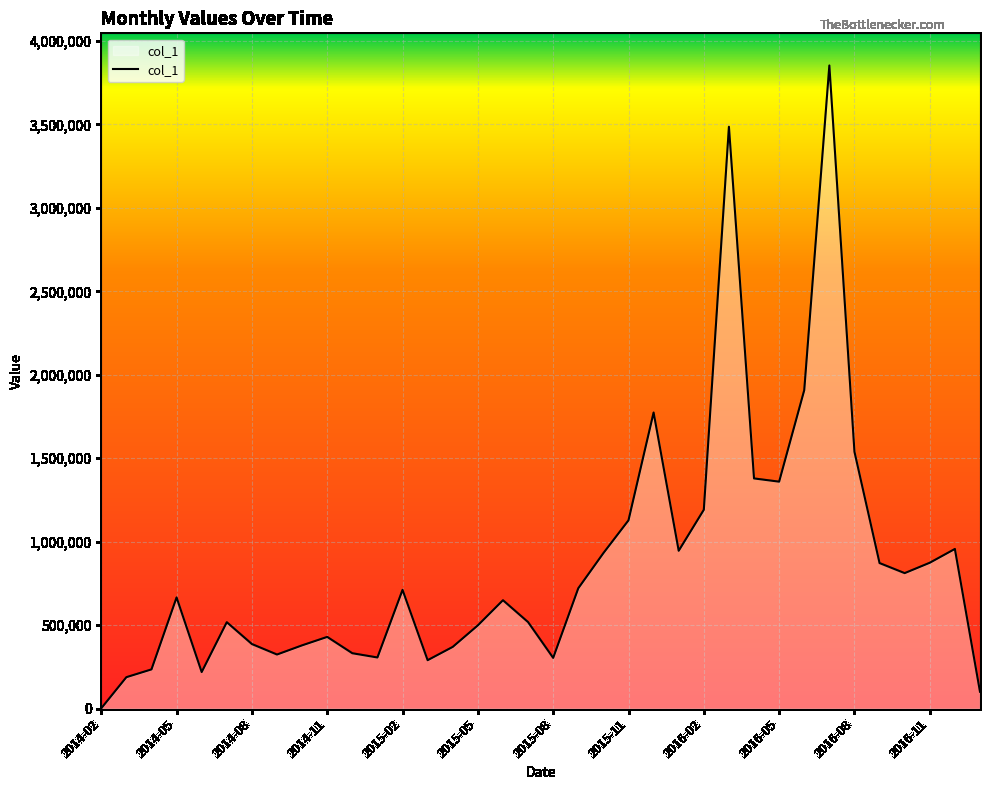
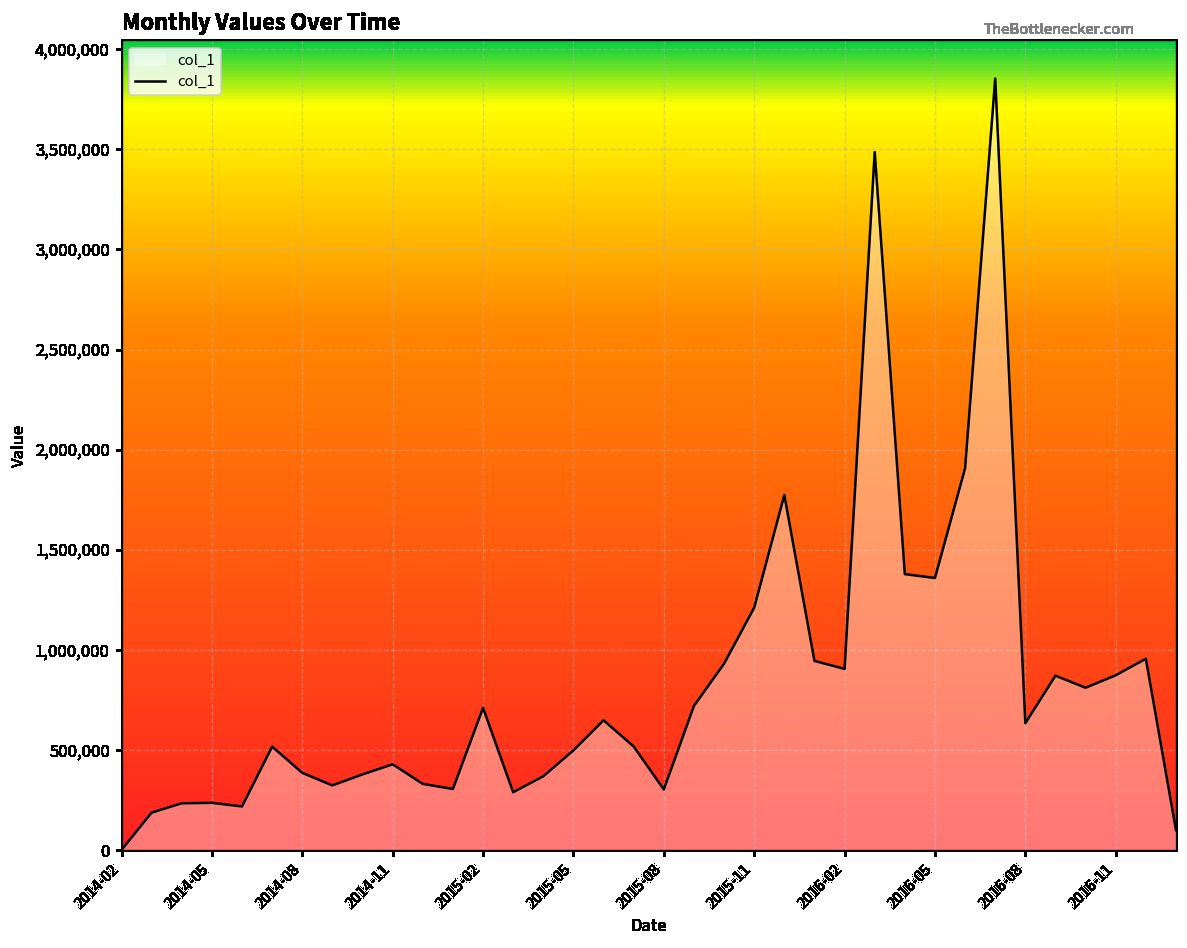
2014-05: 670,000 -> 240,000
2015-11: 1,130,000 -> 1,210,000
2016-02: 1,190,000 -> 910,000
2016-08: 1,540,000 -> 640,000
